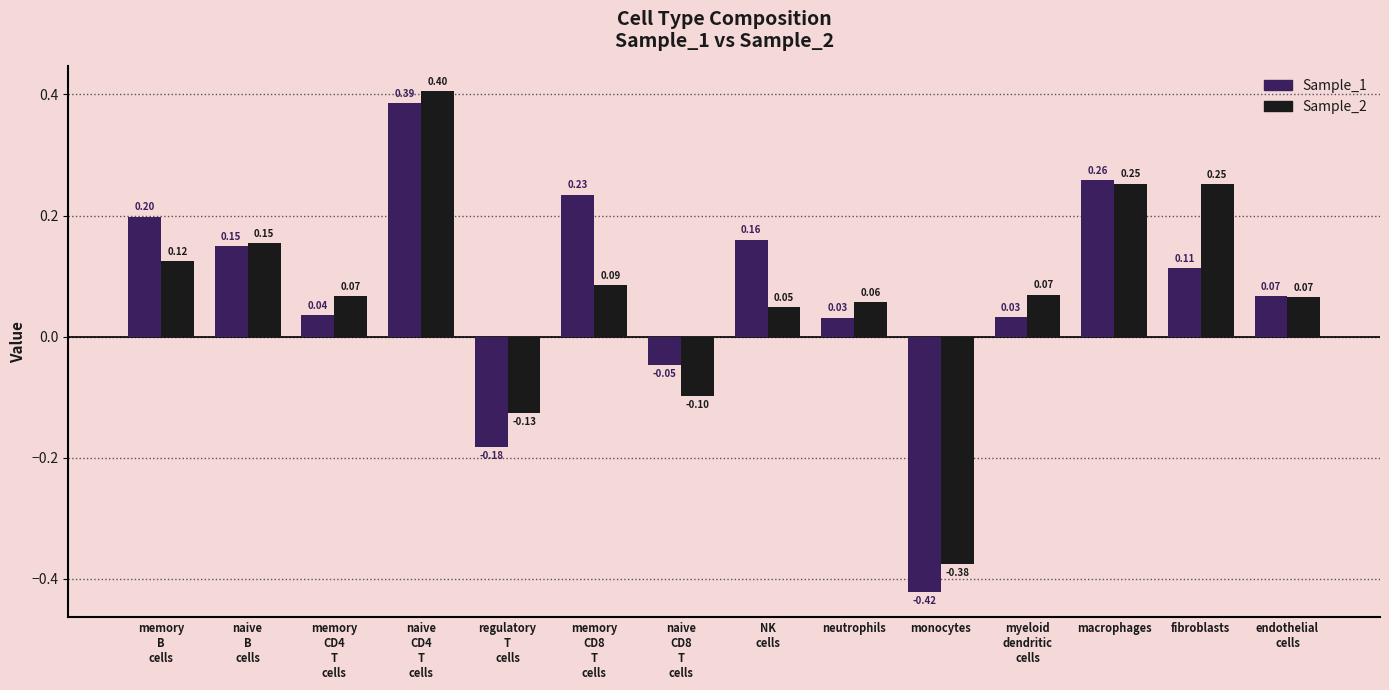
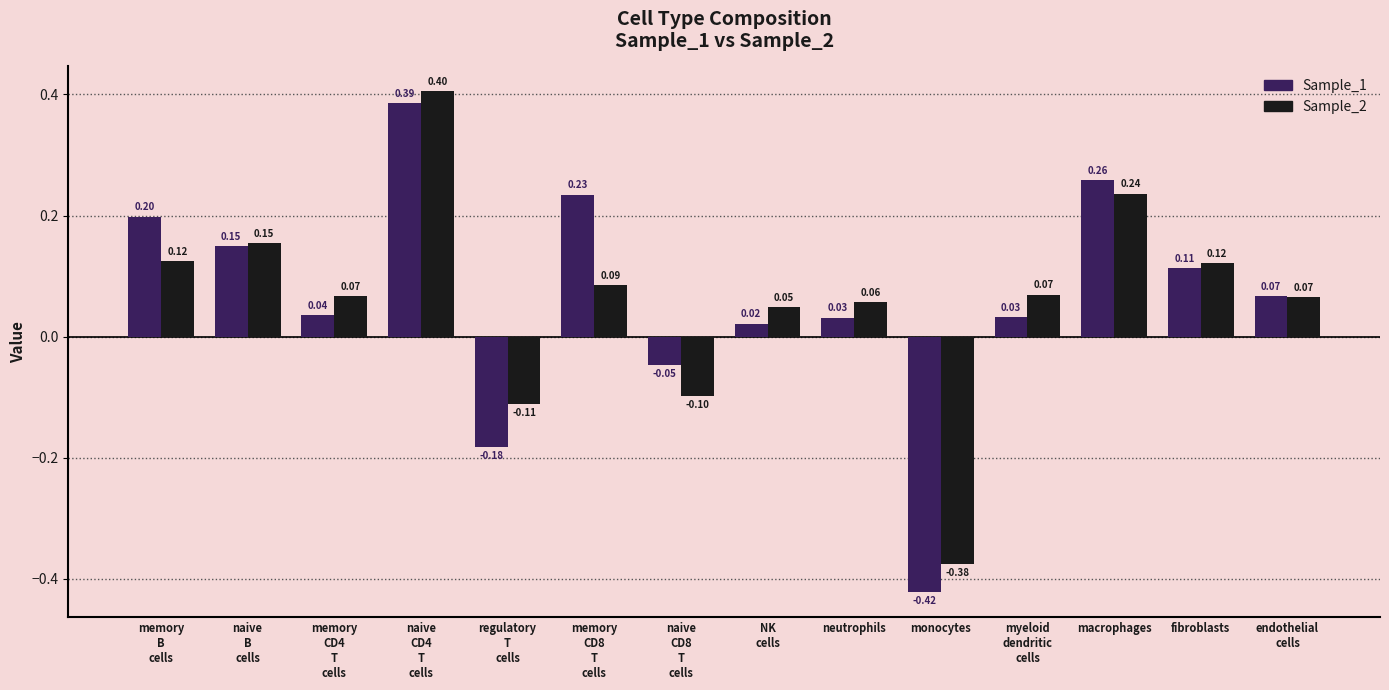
Sample_2, regulatory T cells: -0.13 -> -0.11
Sample_1, NK cells: 0.16 -> 0.02
Sample_2, macrophages: 0.25 -> 0.24
Sample_2, fibroblasts: 0.25 -> 0.12
